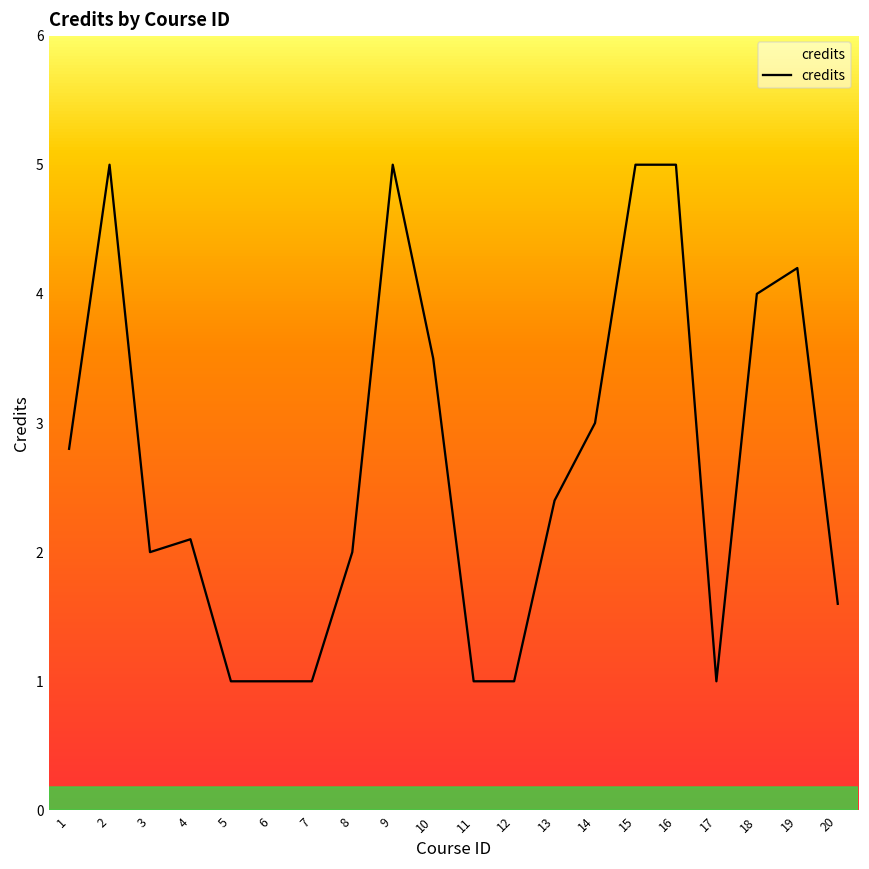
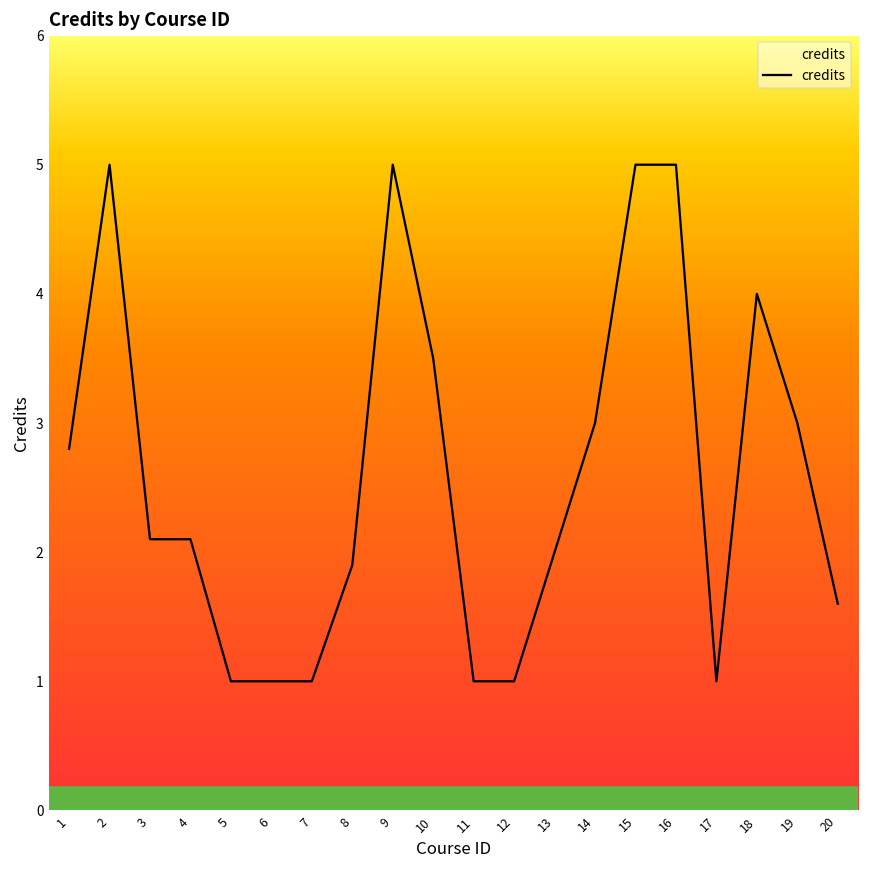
3: 2.0 -> 2.1
8: 2.0 -> 1.9
13: 2.4 -> 2.0
19: 4.2 -> 3.0
